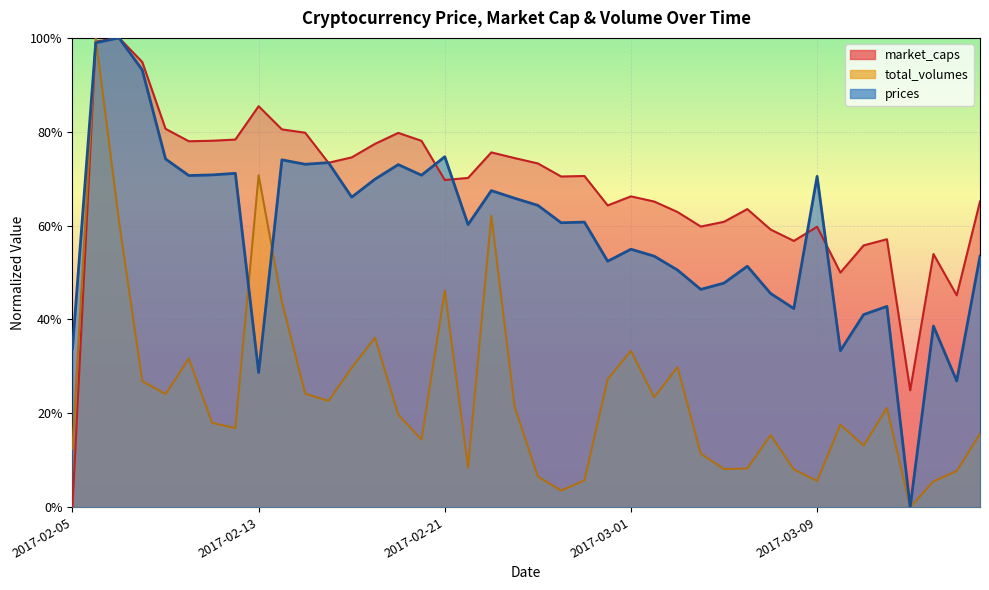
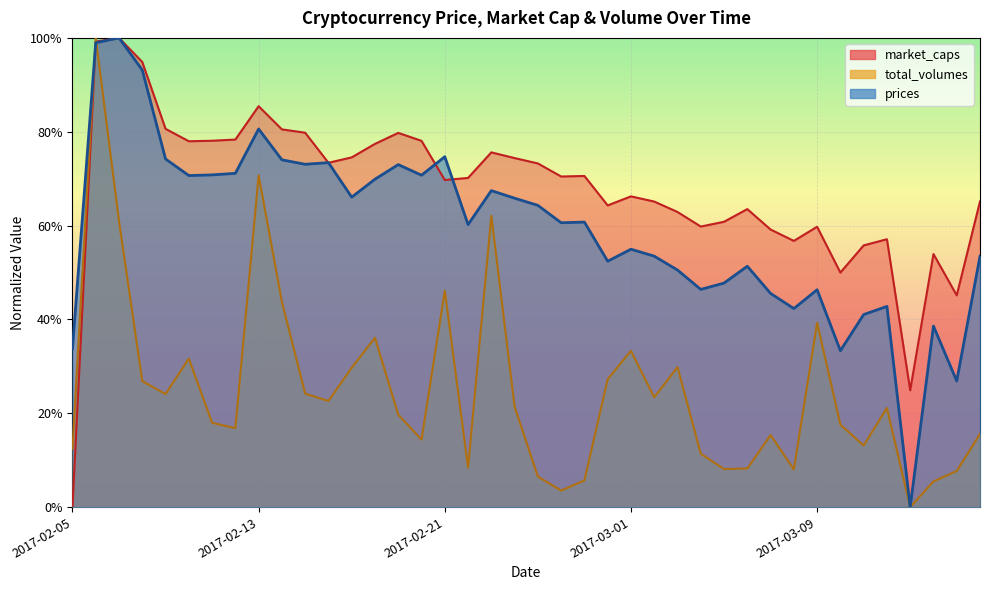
prices, 2017-02-13: 29% -> 81%
total_volumes, 2017-03-09: 6% -> 39%
prices, 2017-03-09: 70% -> 46%
